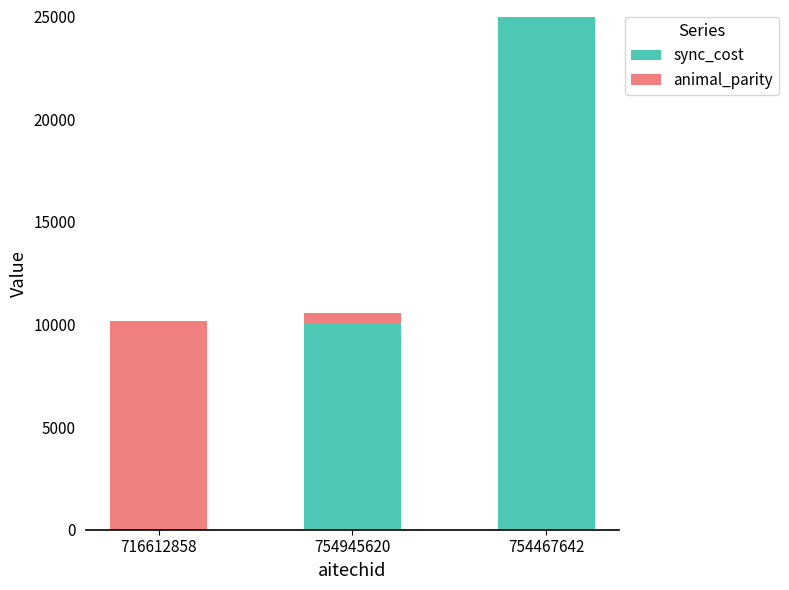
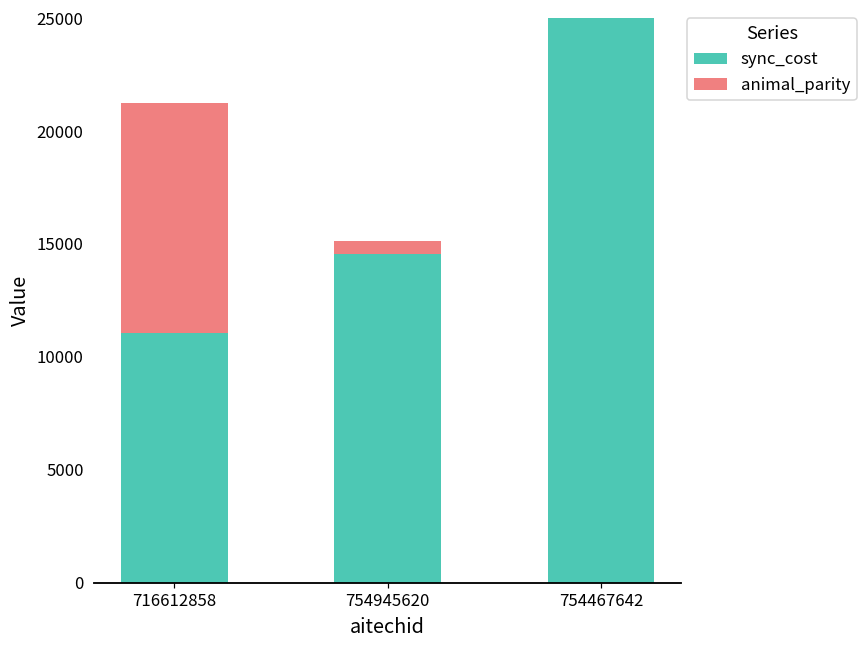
sync_cost, 716612858: 0 -> 11100
sync_cost, 754945620: 10000 -> 14600
